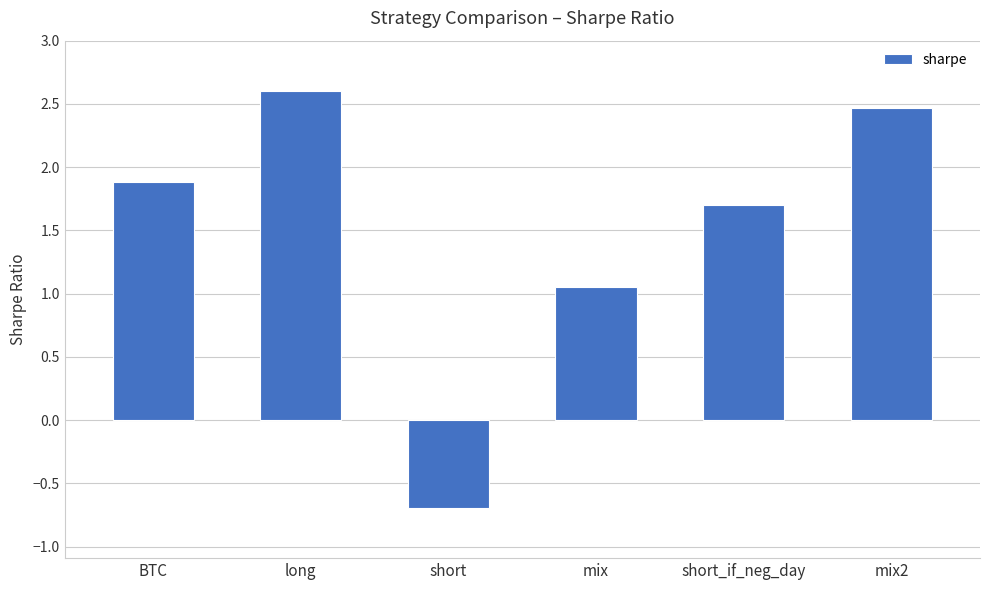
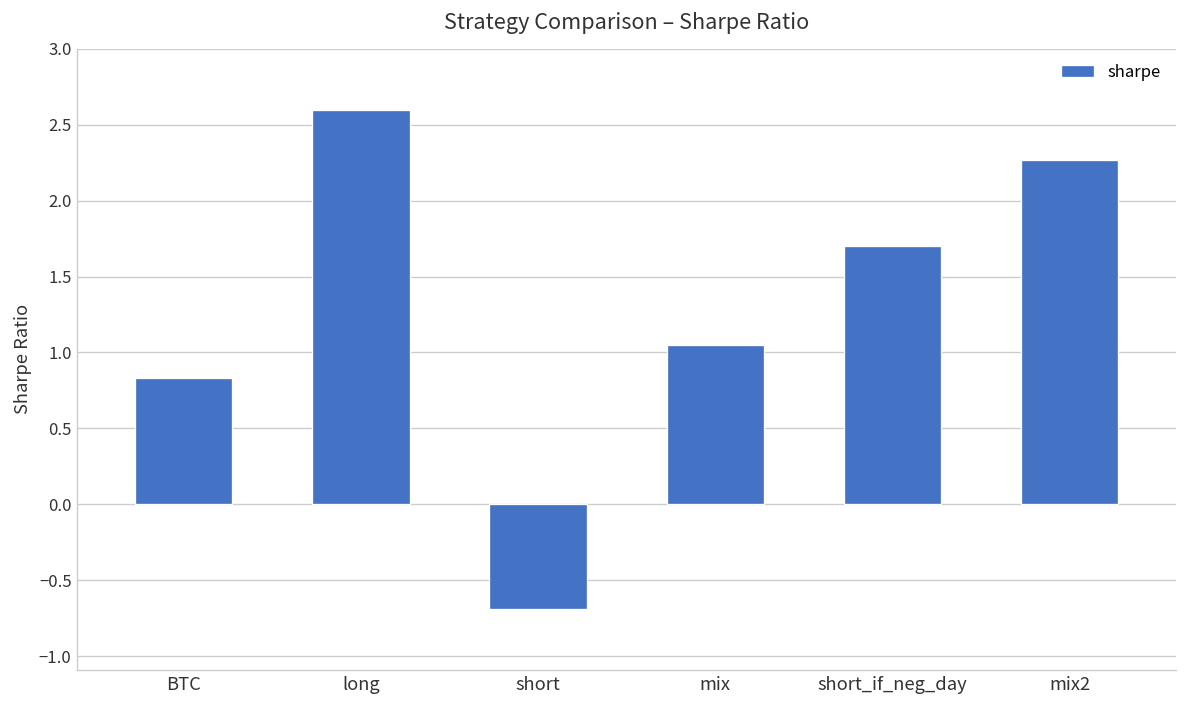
BTC: 1.88 -> 0.83
mix2: 2.47 -> 2.27
